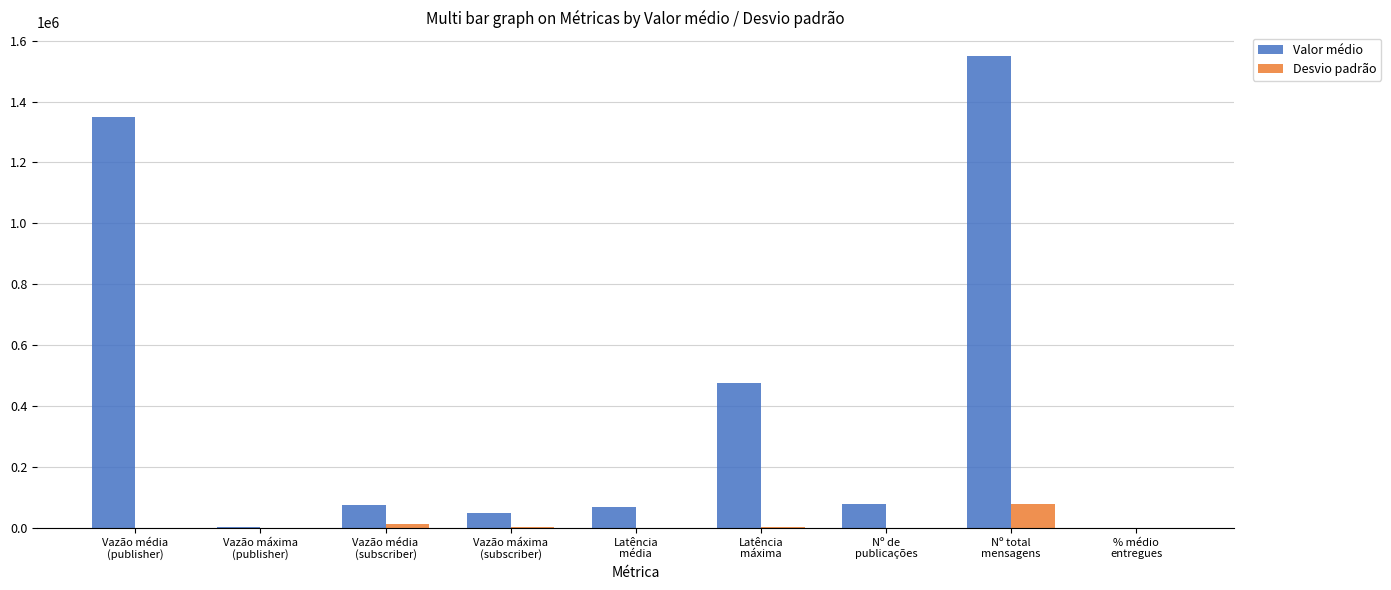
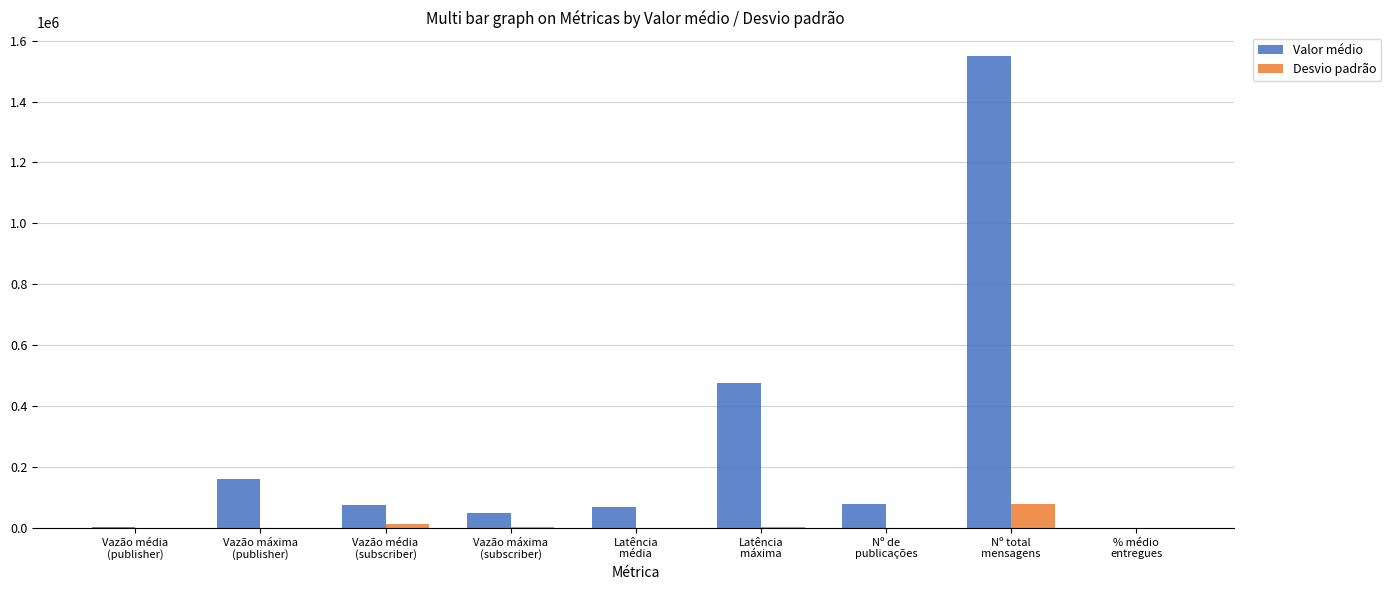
Valor médio, Vazão média (publisher): 1350000 -> 0
Valor médio, Vazão máxima (publisher): 0 -> 160000
